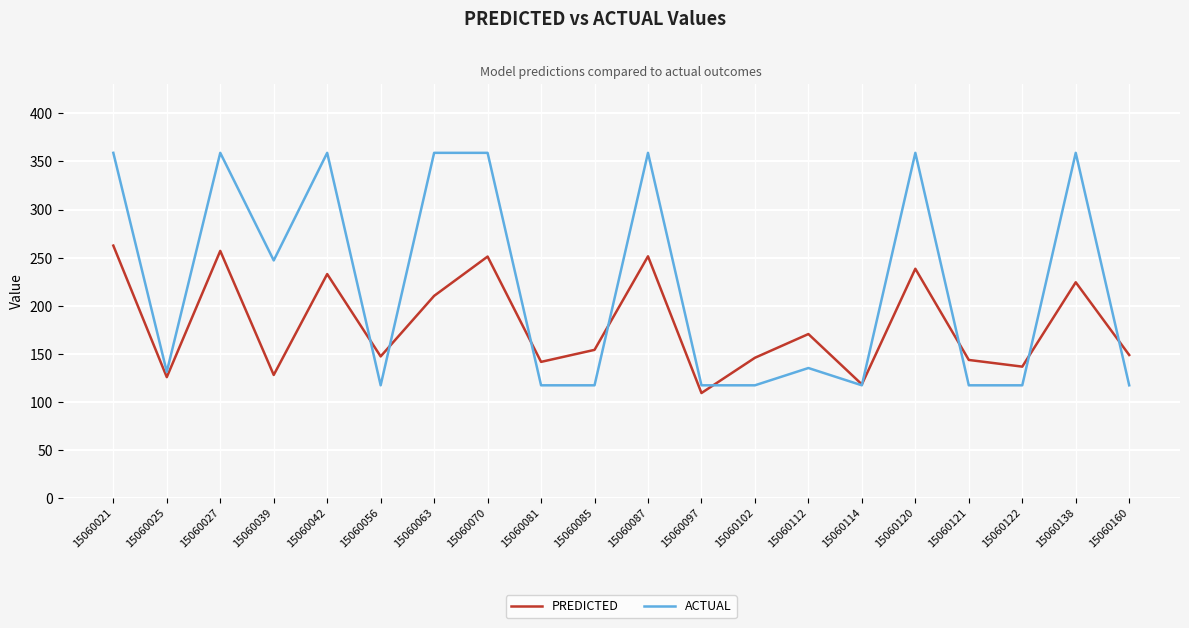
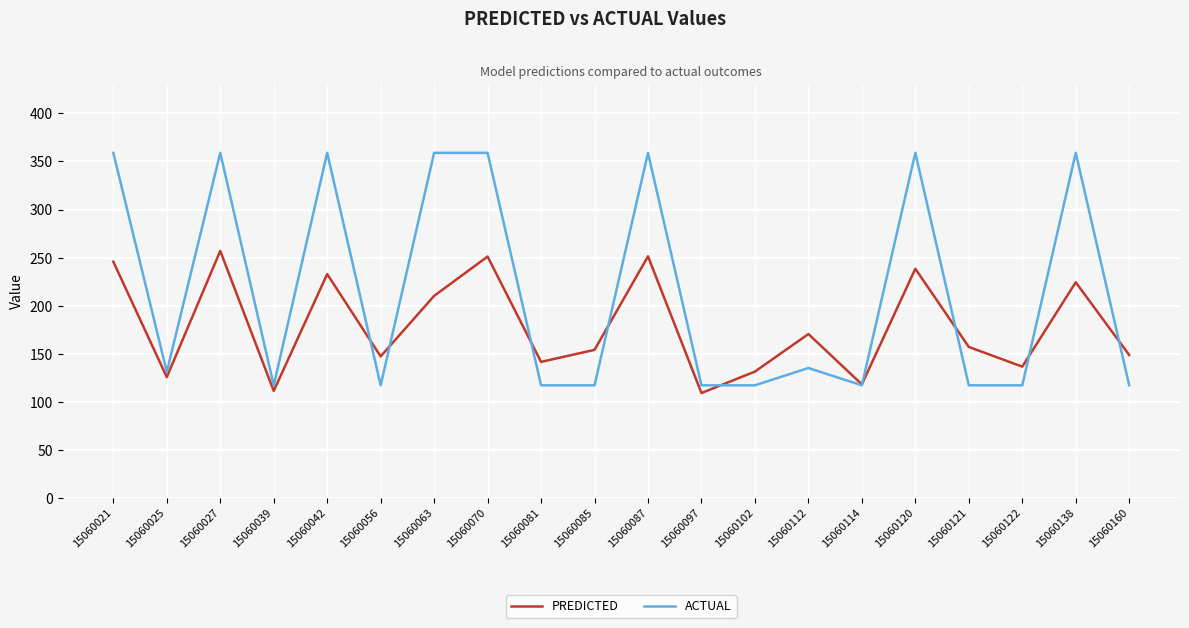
PREDICTED, 15060021: 260 -> 250
PREDICTED, 15060039: 130 -> 110
ACTUAL, 15060039: 250 -> 120
PREDICTED, 15060102: 150 -> 130
PREDICTED, 15060121: 140 -> 160
